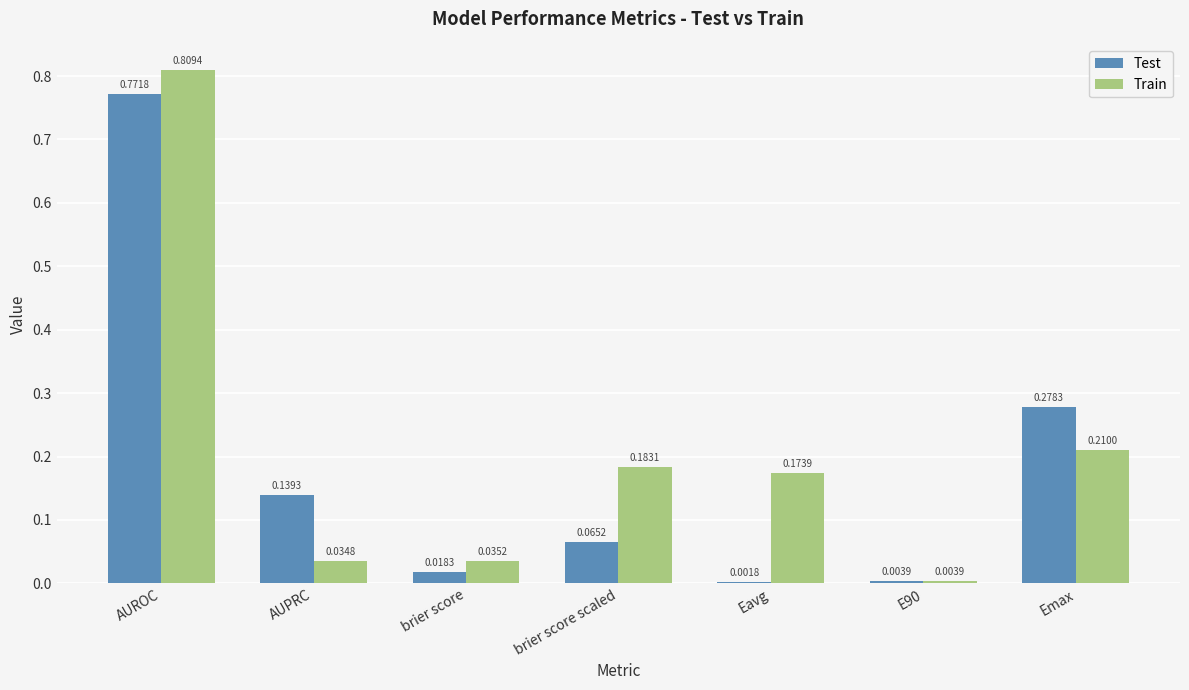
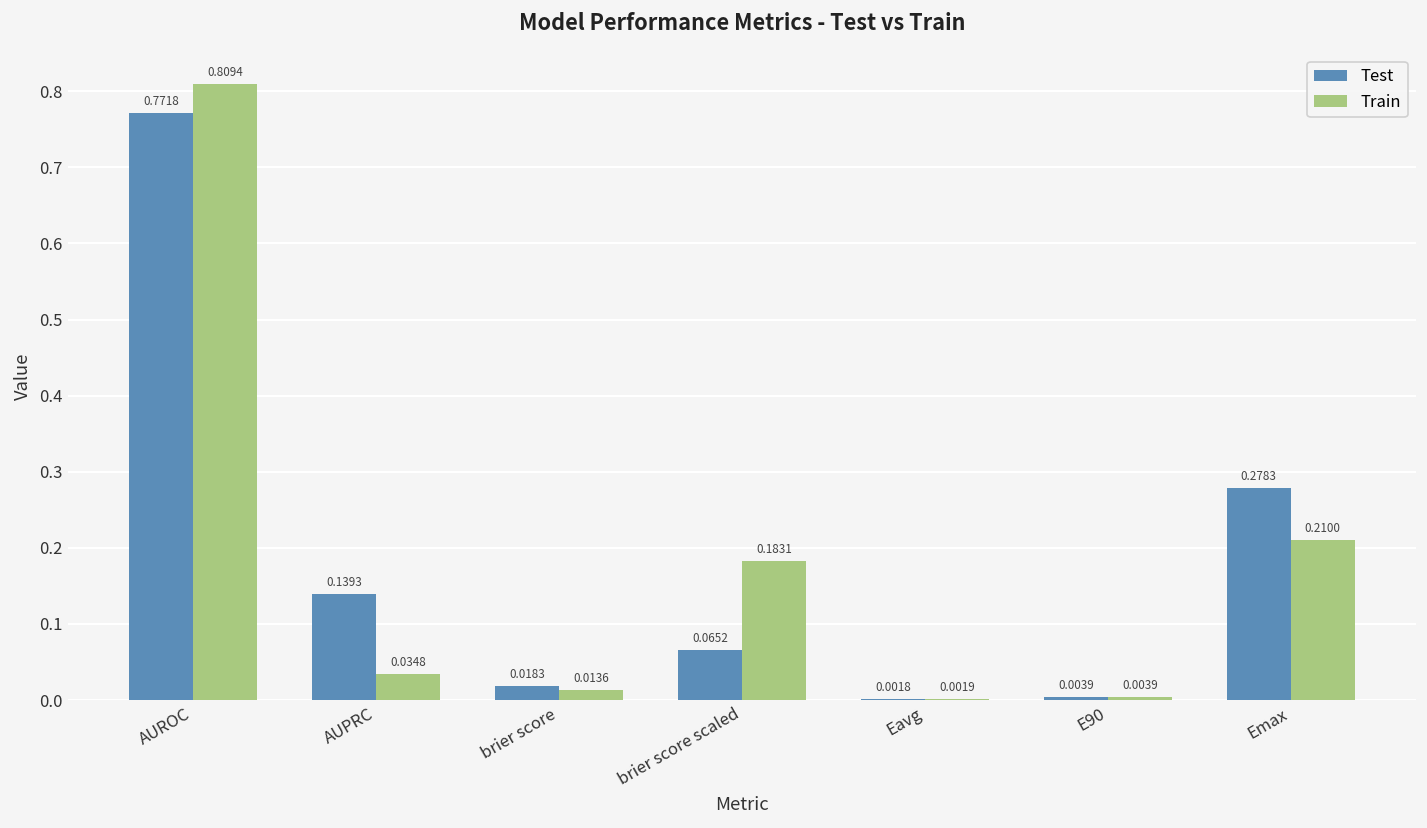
Train, brier score: 0.0352 -> 0.0136
Train, Eavg: 0.1739 -> 0.0019
